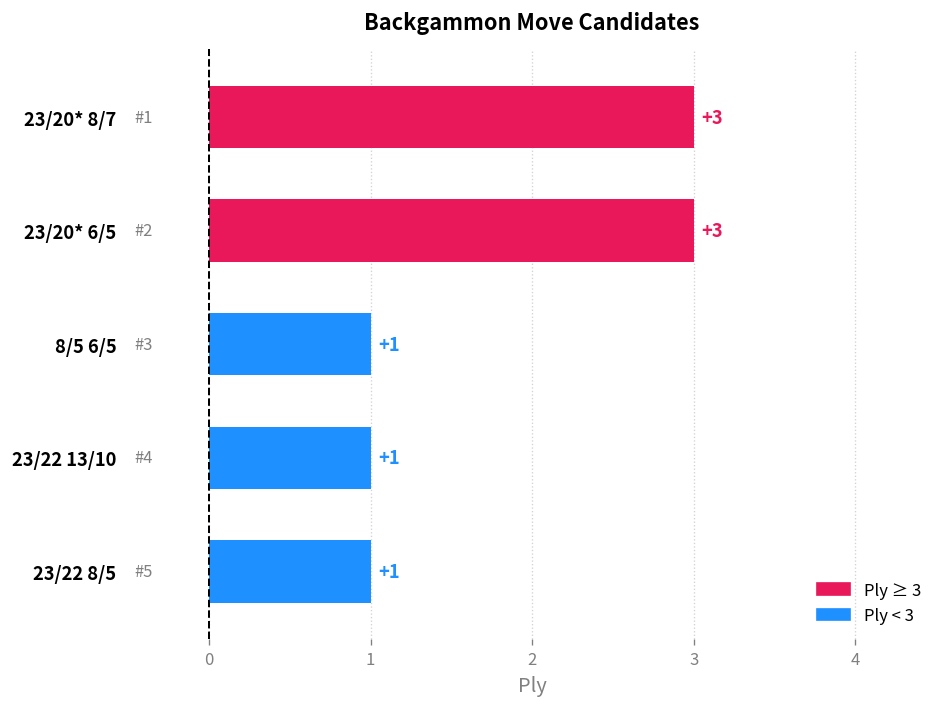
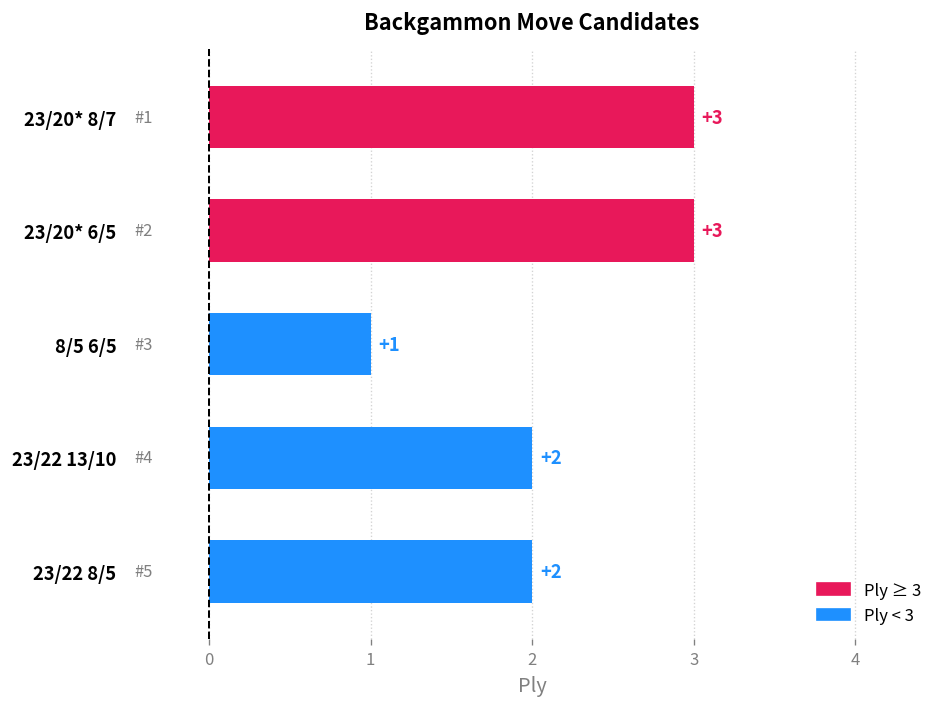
23/22 13/10: +1 -> +2
23/22 8/5: +1 -> +2
